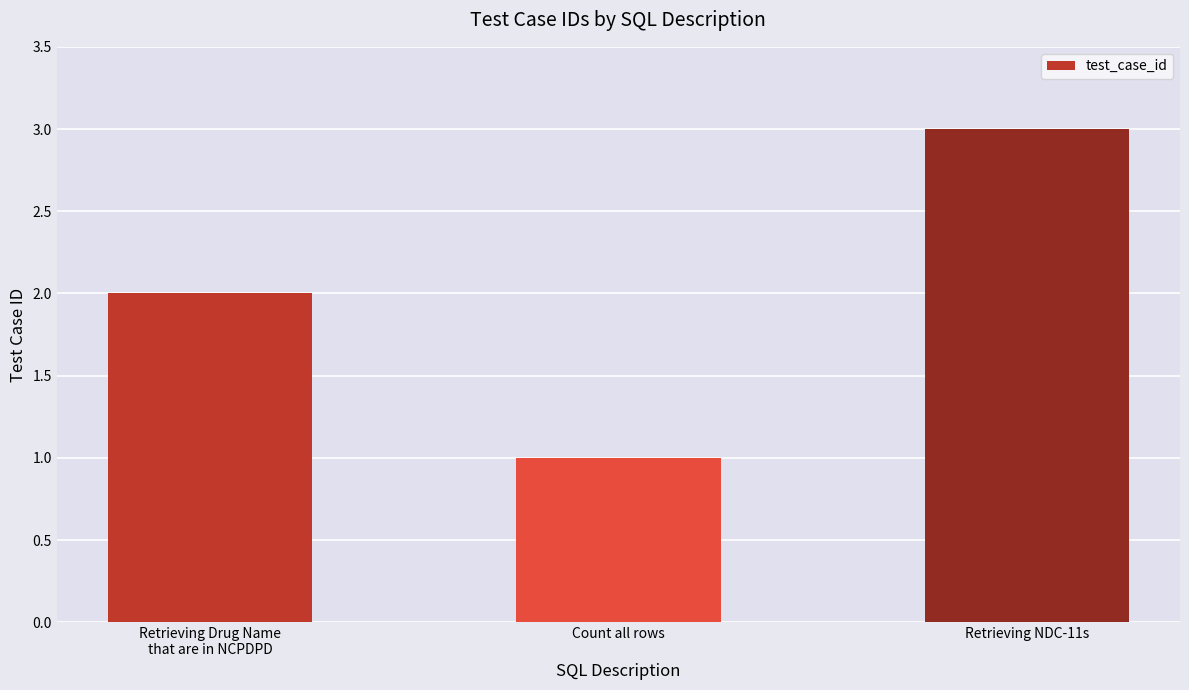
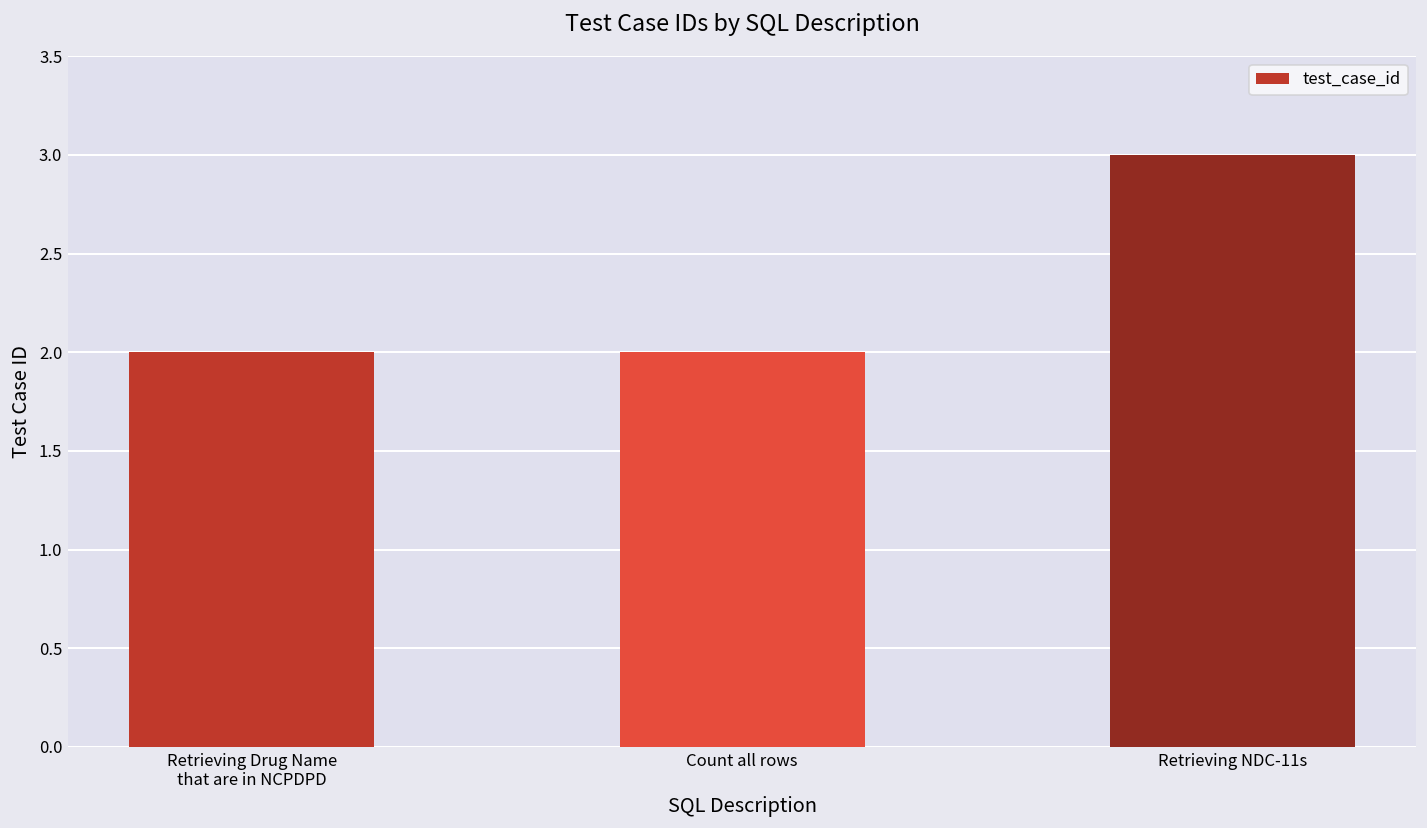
Count all rows: 1 -> 2
